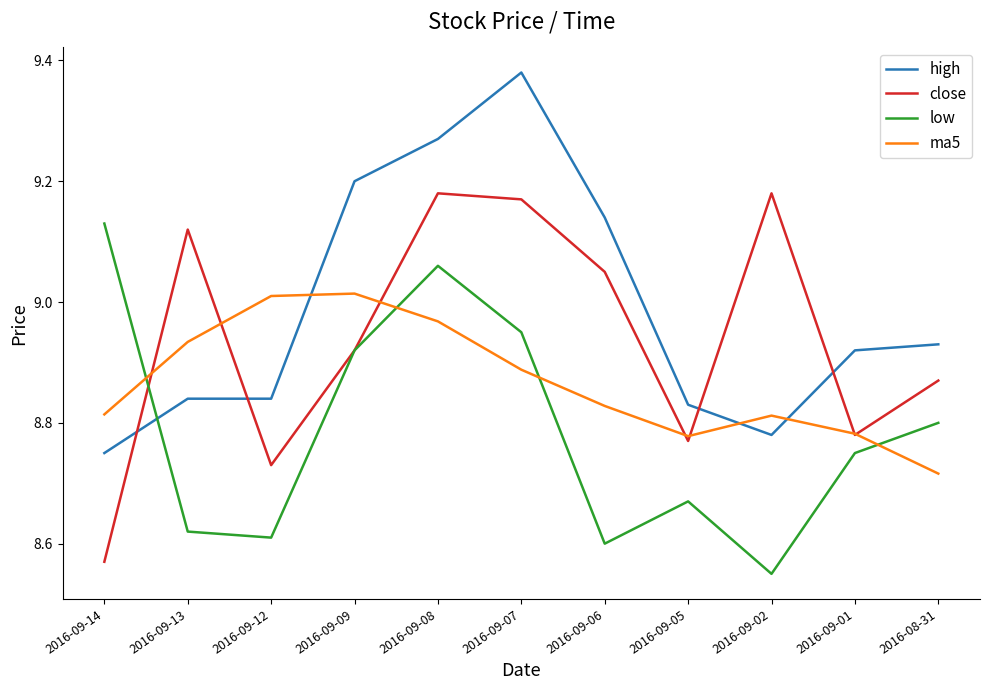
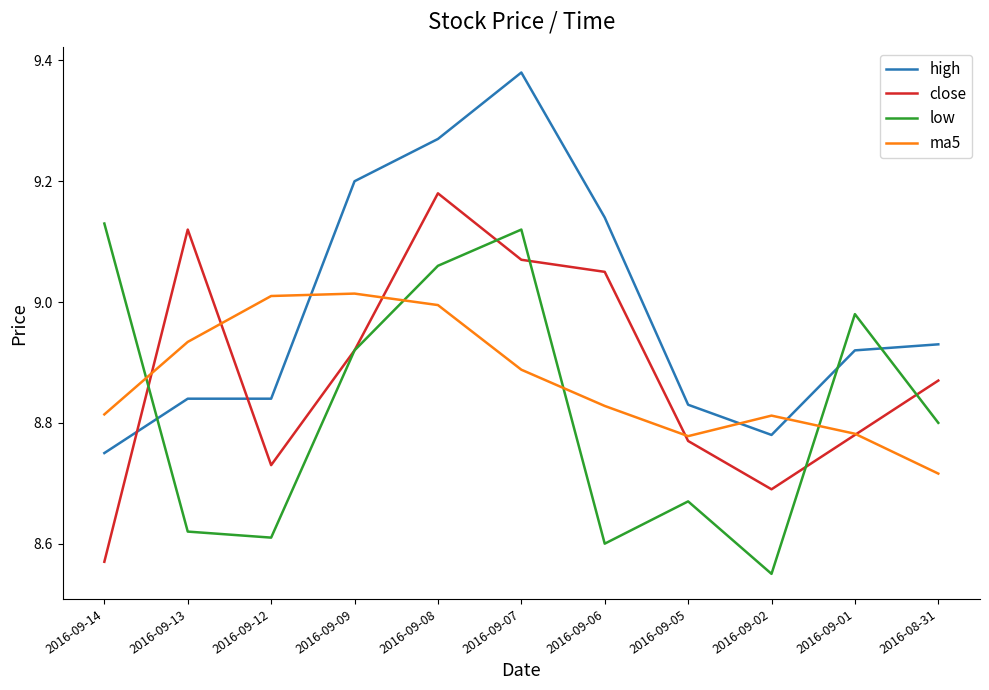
ma5, 2016-09-08: 8.97 -> 9.00
close, 2016-09-07: 9.17 -> 9.07
low, 2016-09-07: 8.95 -> 9.12
close, 2016-09-02: 9.18 -> 8.69
low, 2016-09-01: 8.75 -> 8.98
